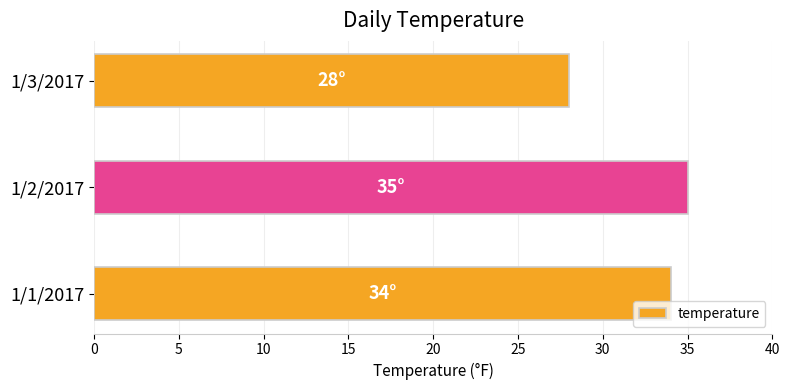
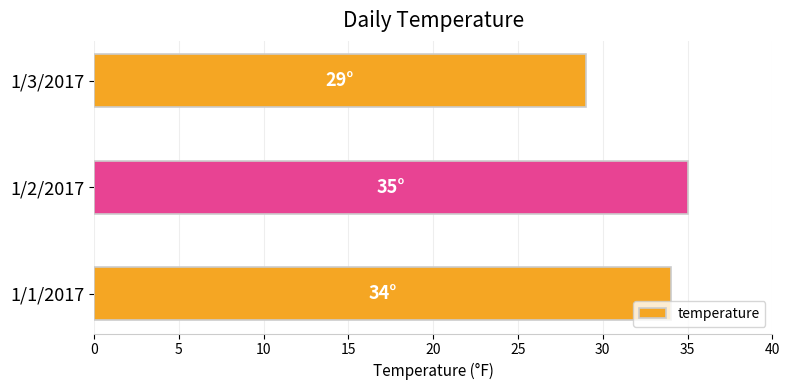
1/3/2017: 28° -> 29°
